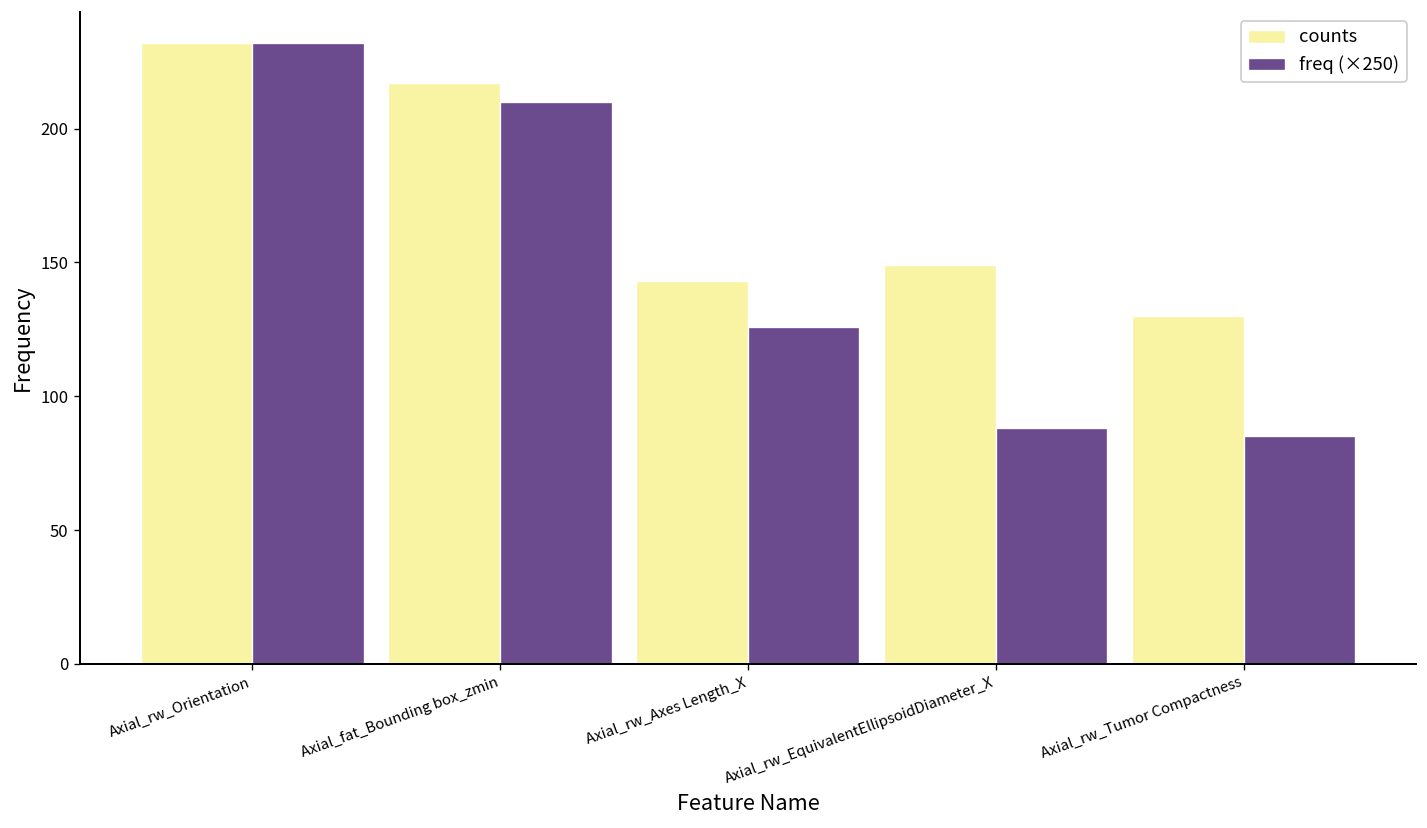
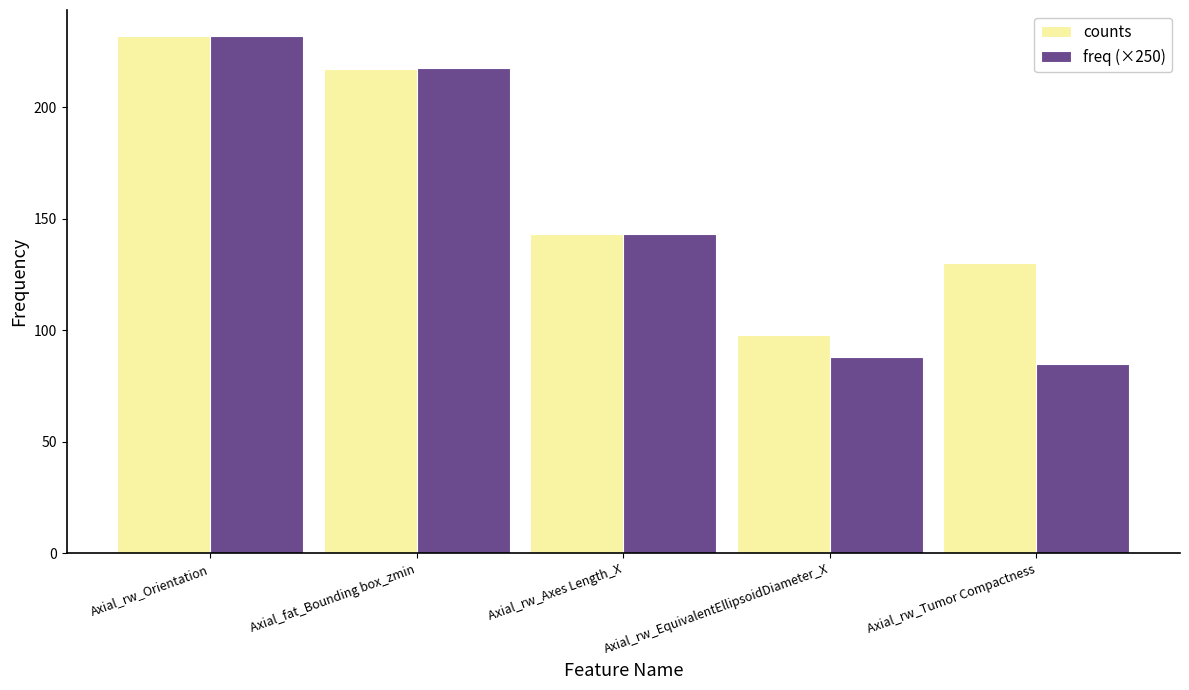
freq (×250), Axial_fat_Bounding box_zmin: 210 -> 218
freq (×250), Axial_rw_Axes Length_X: 126 -> 143
counts, Axial_rw_EquivalentEllipsoidDiameter_X: 149 -> 98
